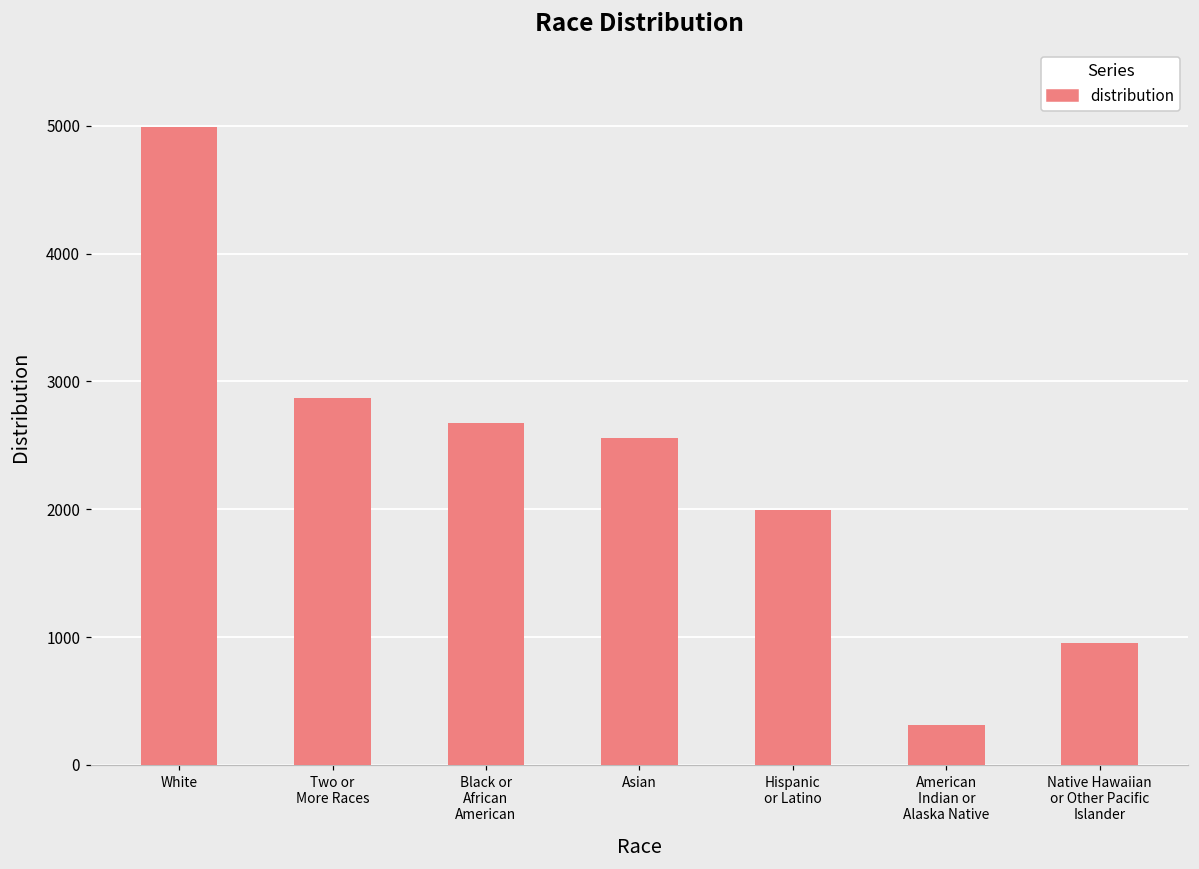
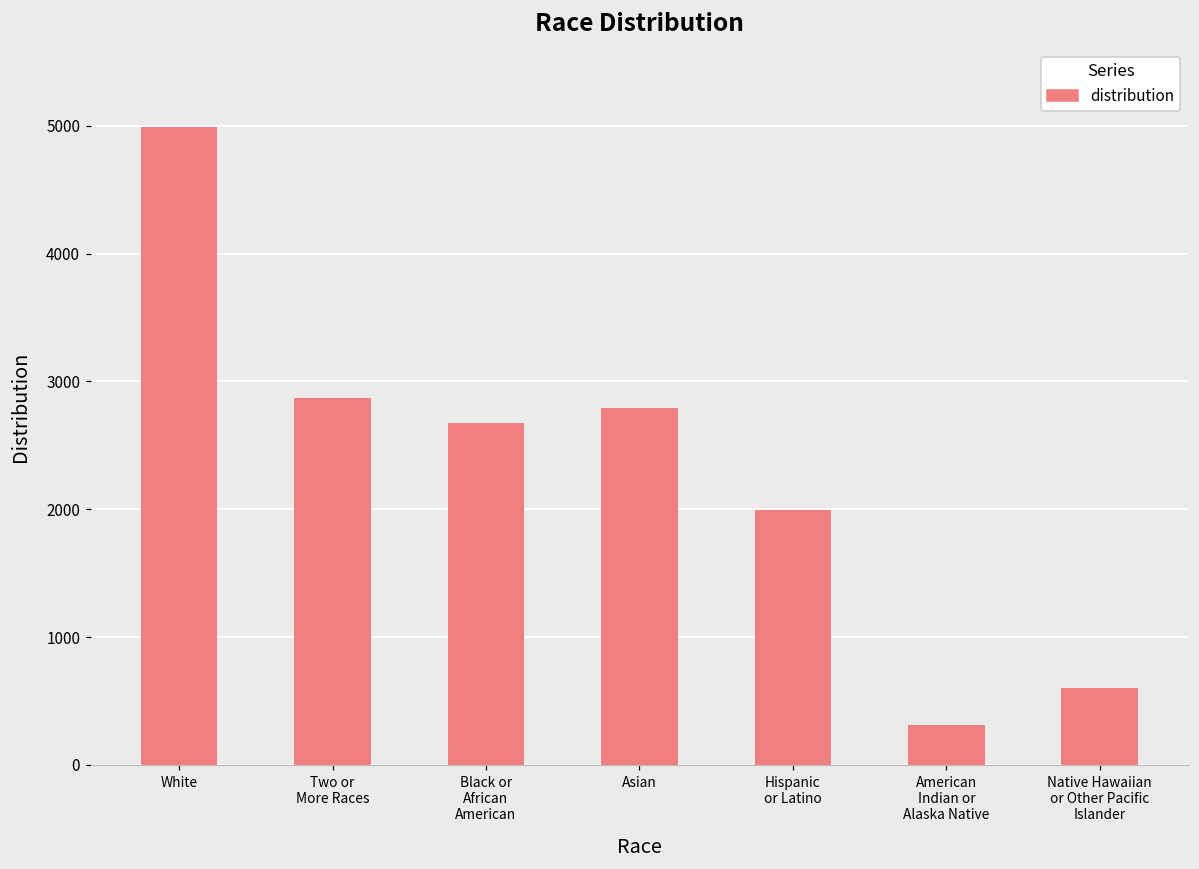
Asian: 2550 -> 2790
Native Hawaiian or Other Pacific Islander: 950 -> 600
